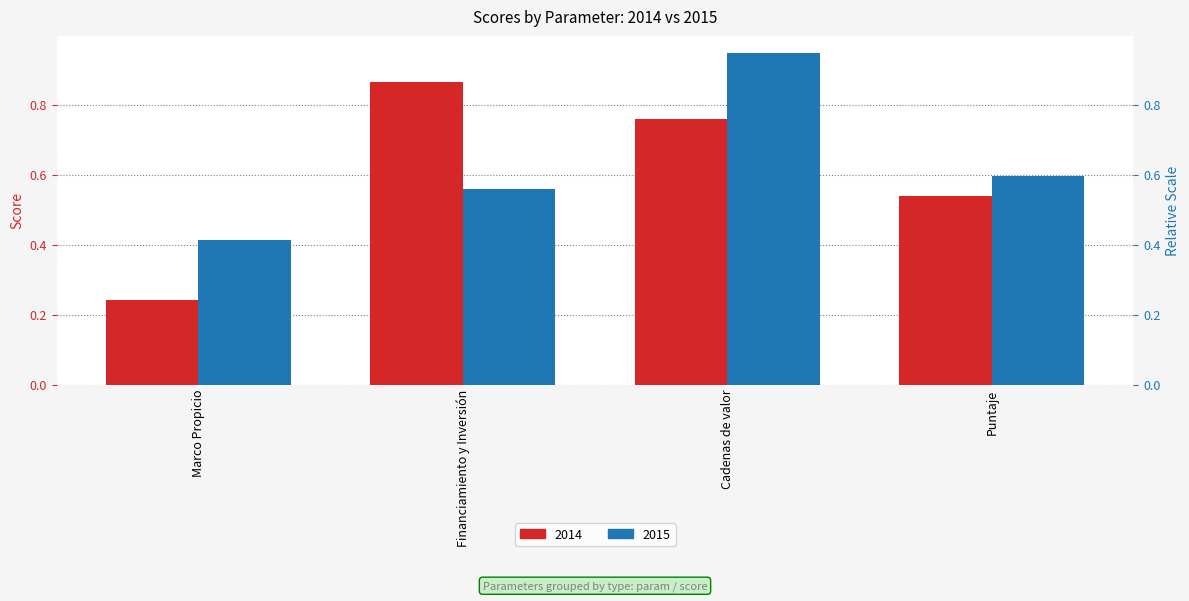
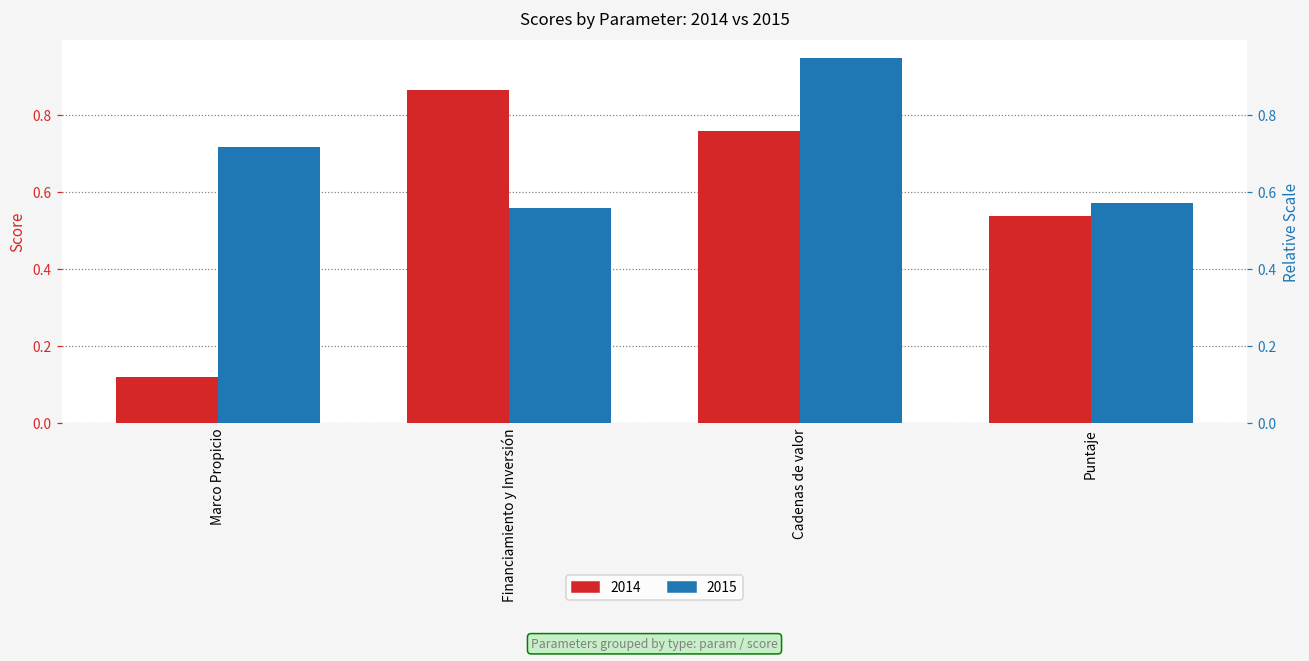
2014, Marco Propicio: 0.24 -> 0.12
2015, Marco Propicio: 0.41 -> 0.72
2015, Puntaje: 0.60 -> 0.57
